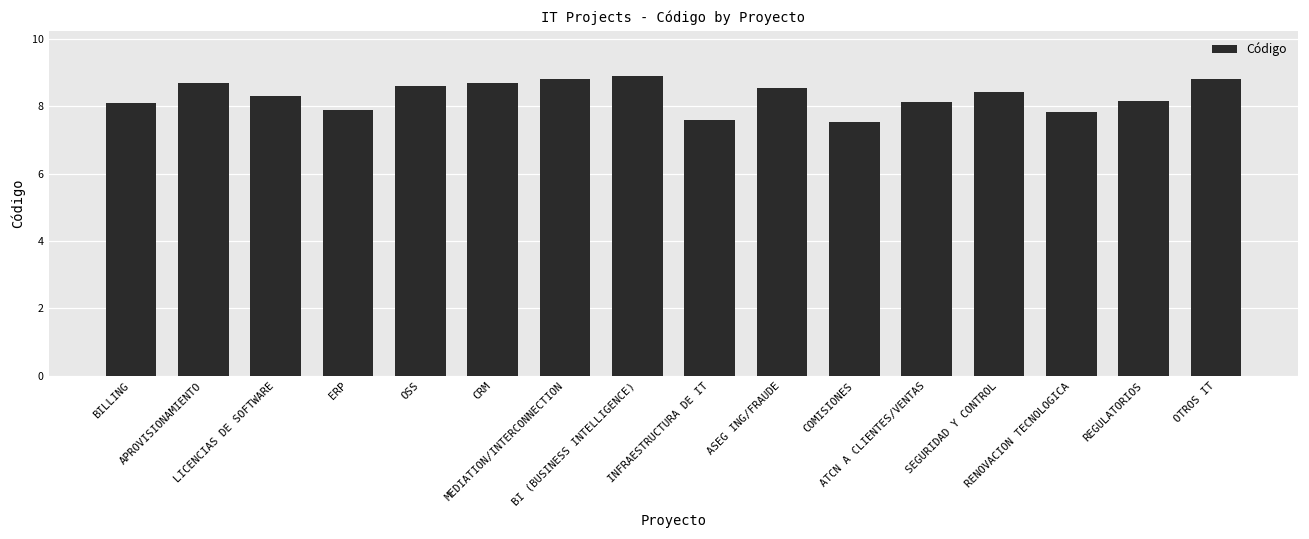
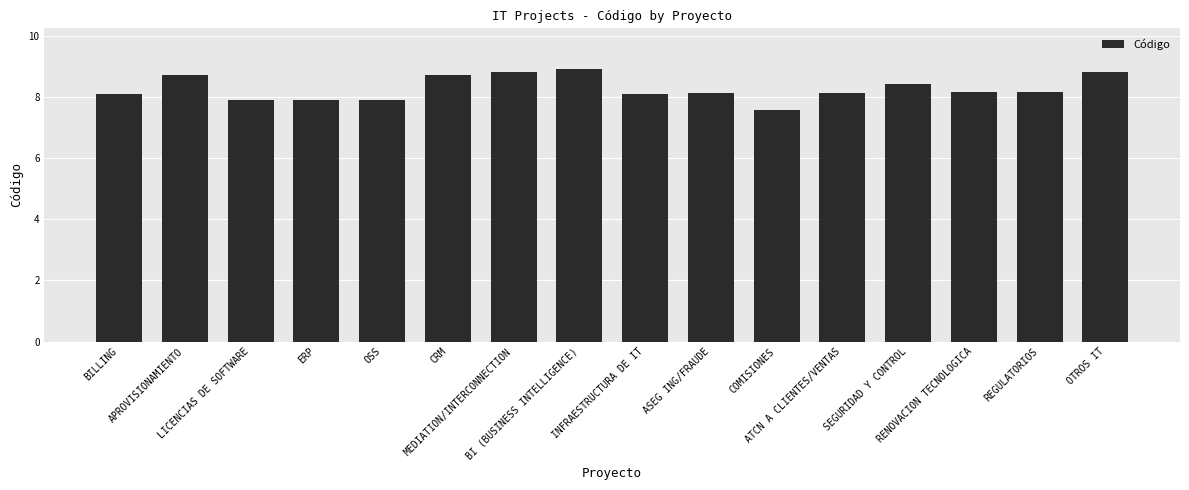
LICENCIAS DE SOFTWARE: 8.3 -> 7.9
OSS: 8.6 -> 7.9
INFRAESTRUCTURA DE IT: 7.6 -> 8.1
ASEG ING/FRAUDE: 8.6 -> 8.1
RENOVACION TECNOLOGICA: 7.8 -> 8.2
